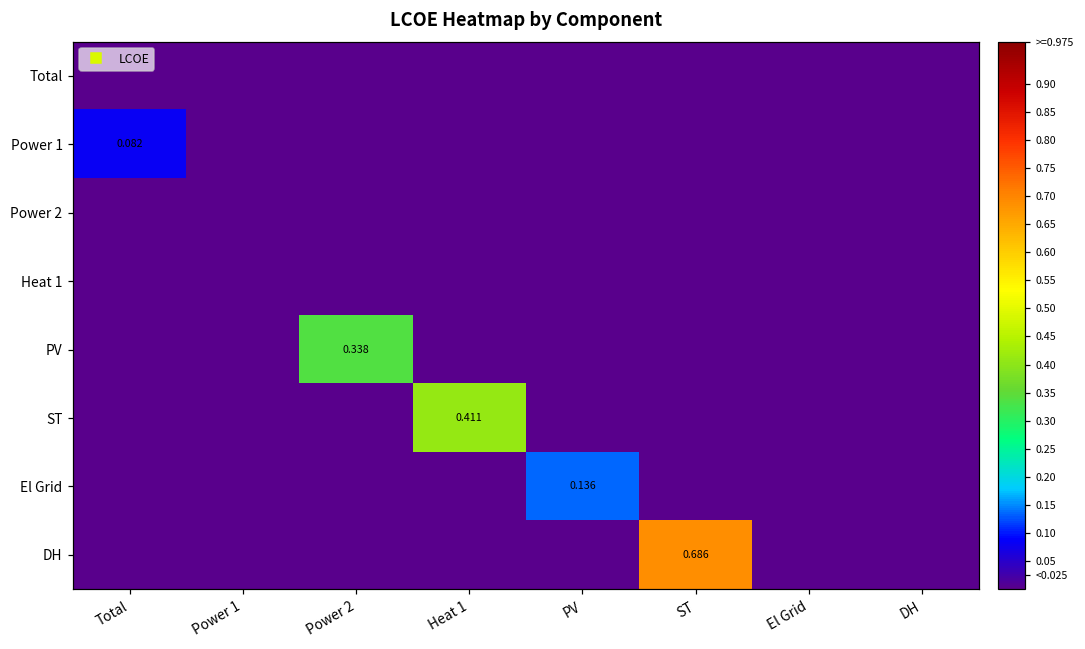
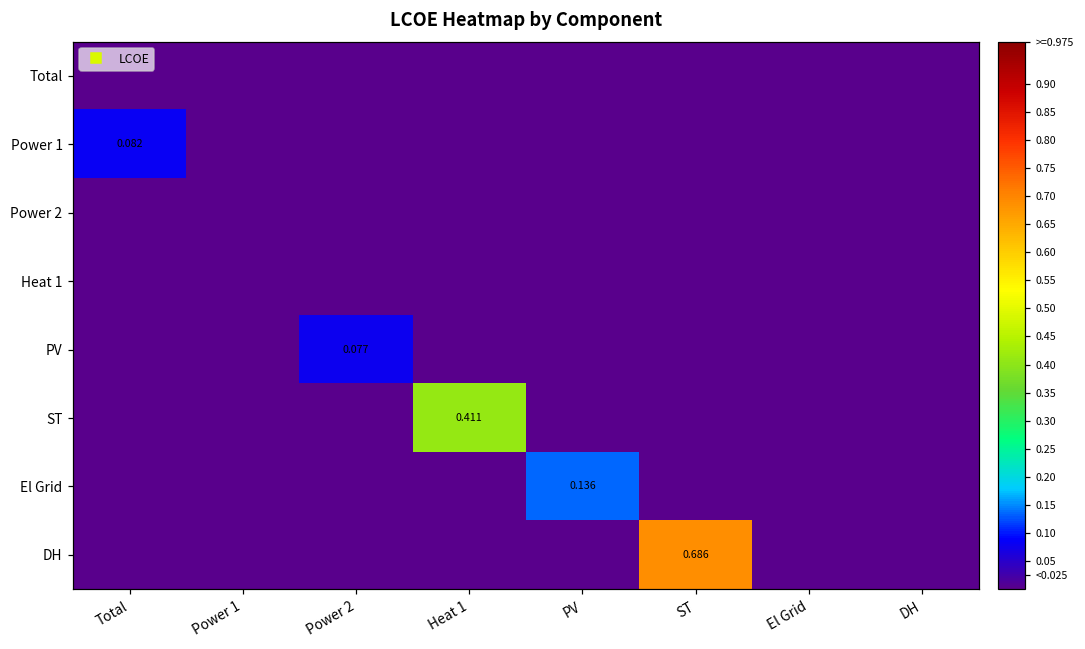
PV, Power 2: 0.338 -> 0.077
